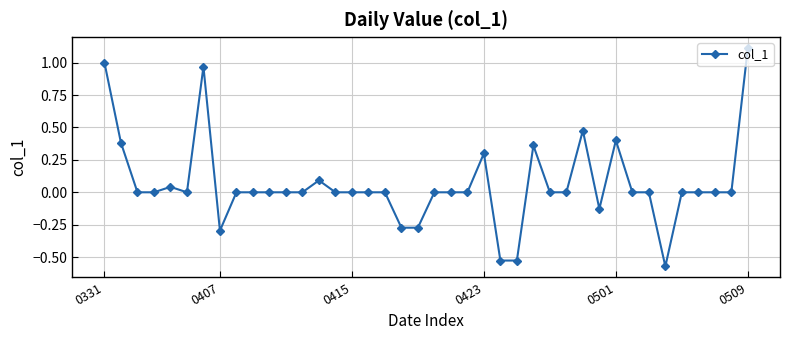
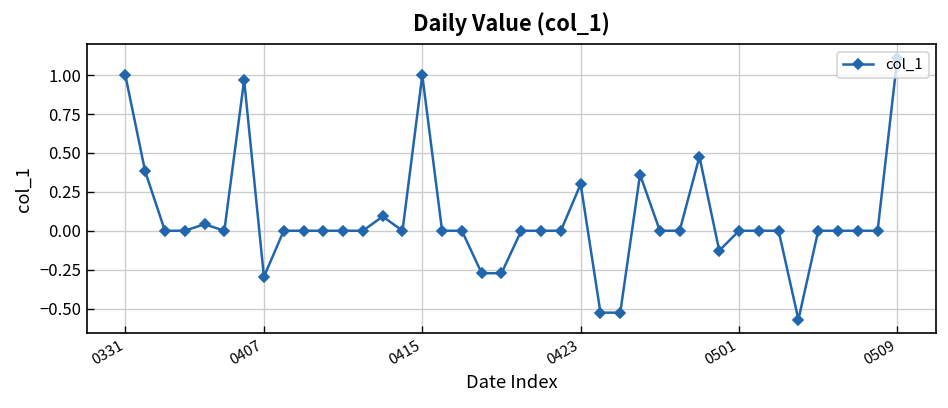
0415: 0 -> 1
0501: 0.4 -> 0.0
